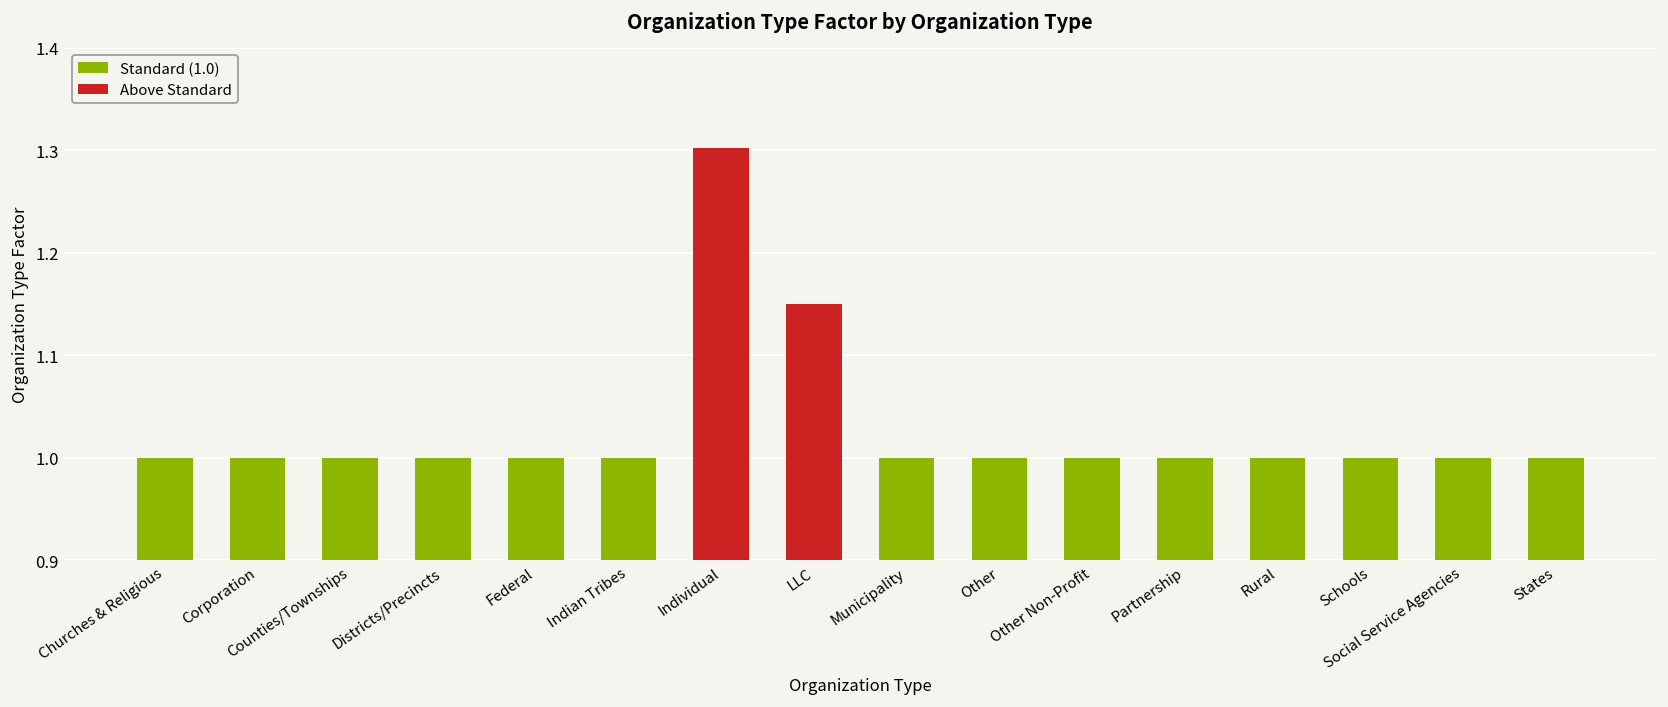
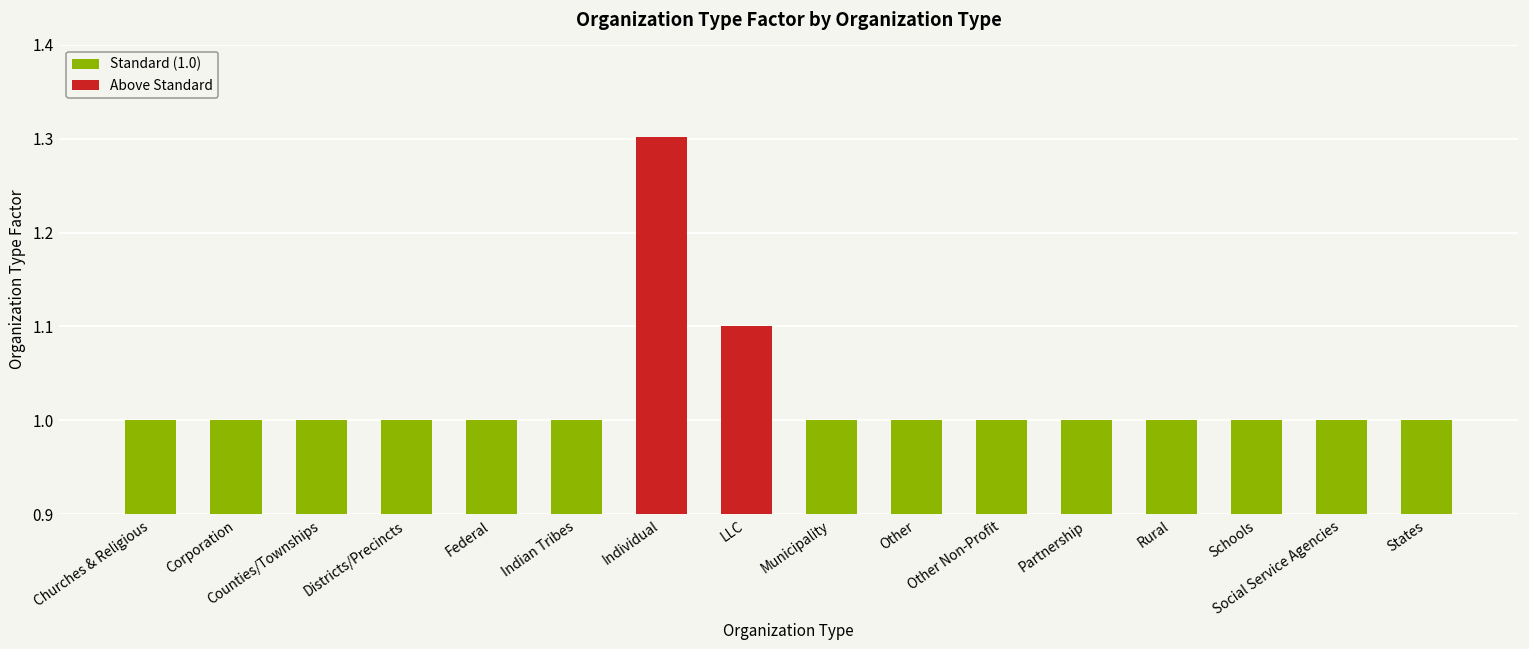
Above Standard, LLC: 1.15 -> 1.10
